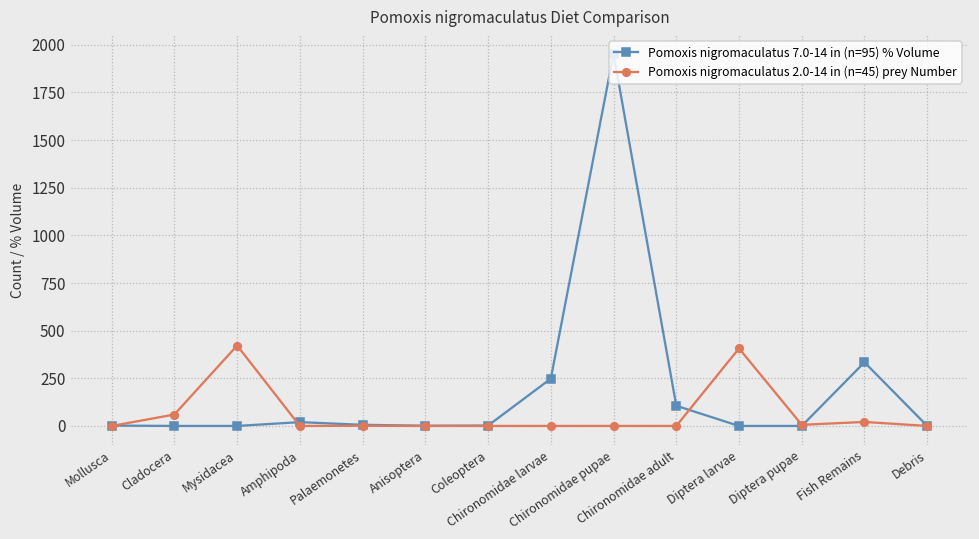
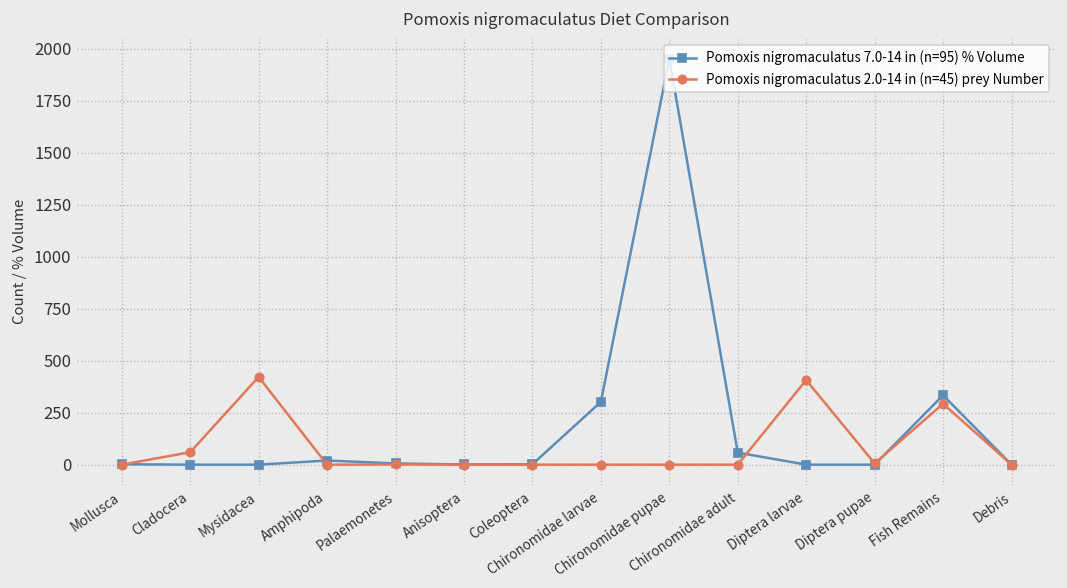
Pomoxis nigromaculatus 7.0-14 in (n=95) % Volume, Chironomidae larvae: 250 -> 300
Pomoxis nigromaculatus 7.0-14 in (n=95) % Volume, Chironomidae adult: 110 -> 60
Pomoxis nigromaculatus 2.0-14 in (n=45) prey Number, Fish Remains: 20 -> 290
